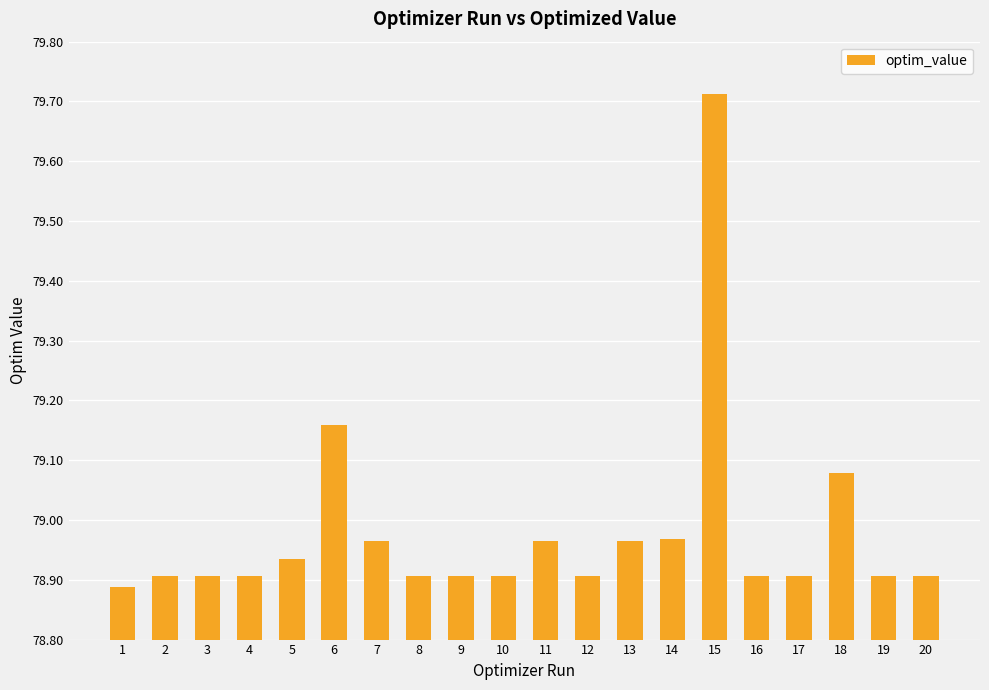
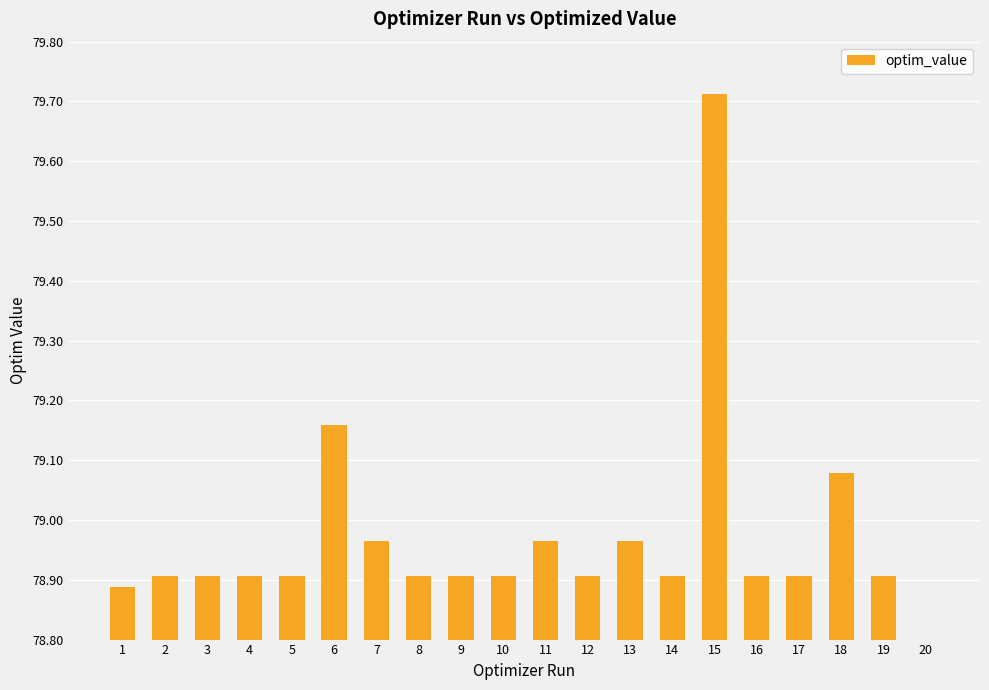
5: 78.94 -> 78.91
14: 78.97 -> 78.91
20: 78.91 -> 78.80
